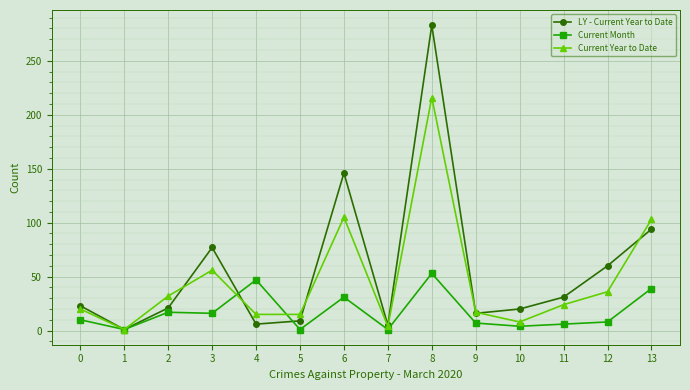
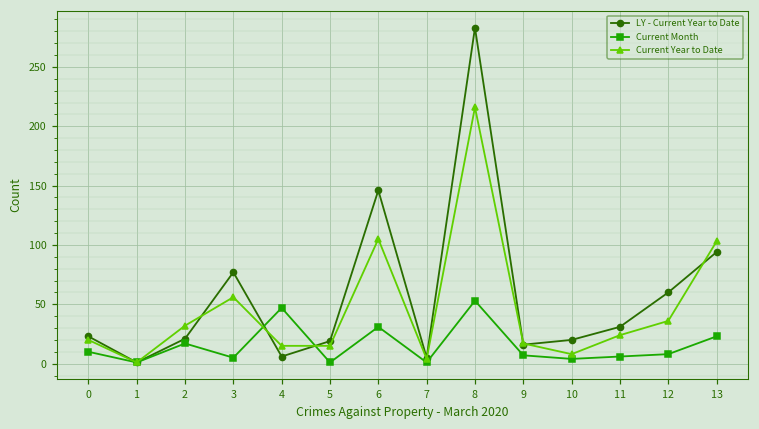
Current Month, 3: 16 -> 5
LY - Current Year to Date, 5: 9 -> 19
Current Month, 13: 39 -> 23
